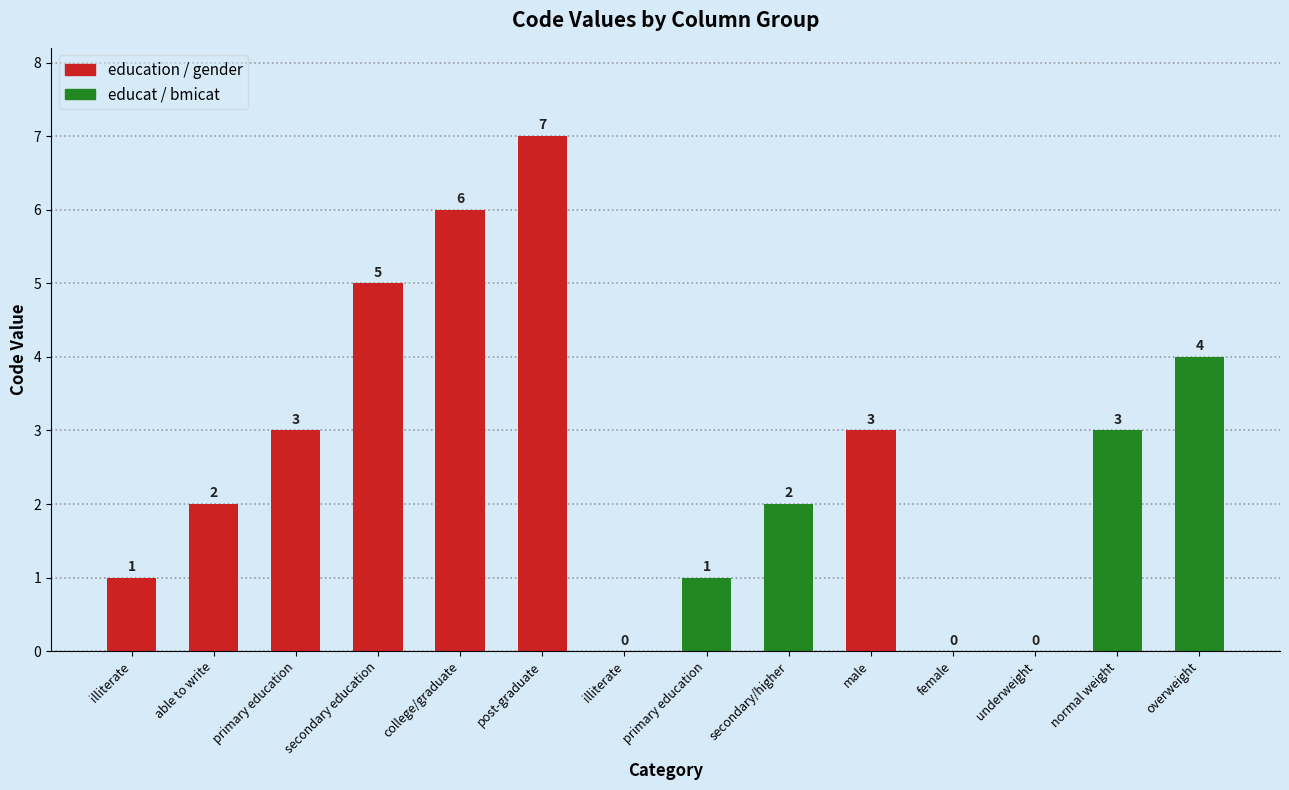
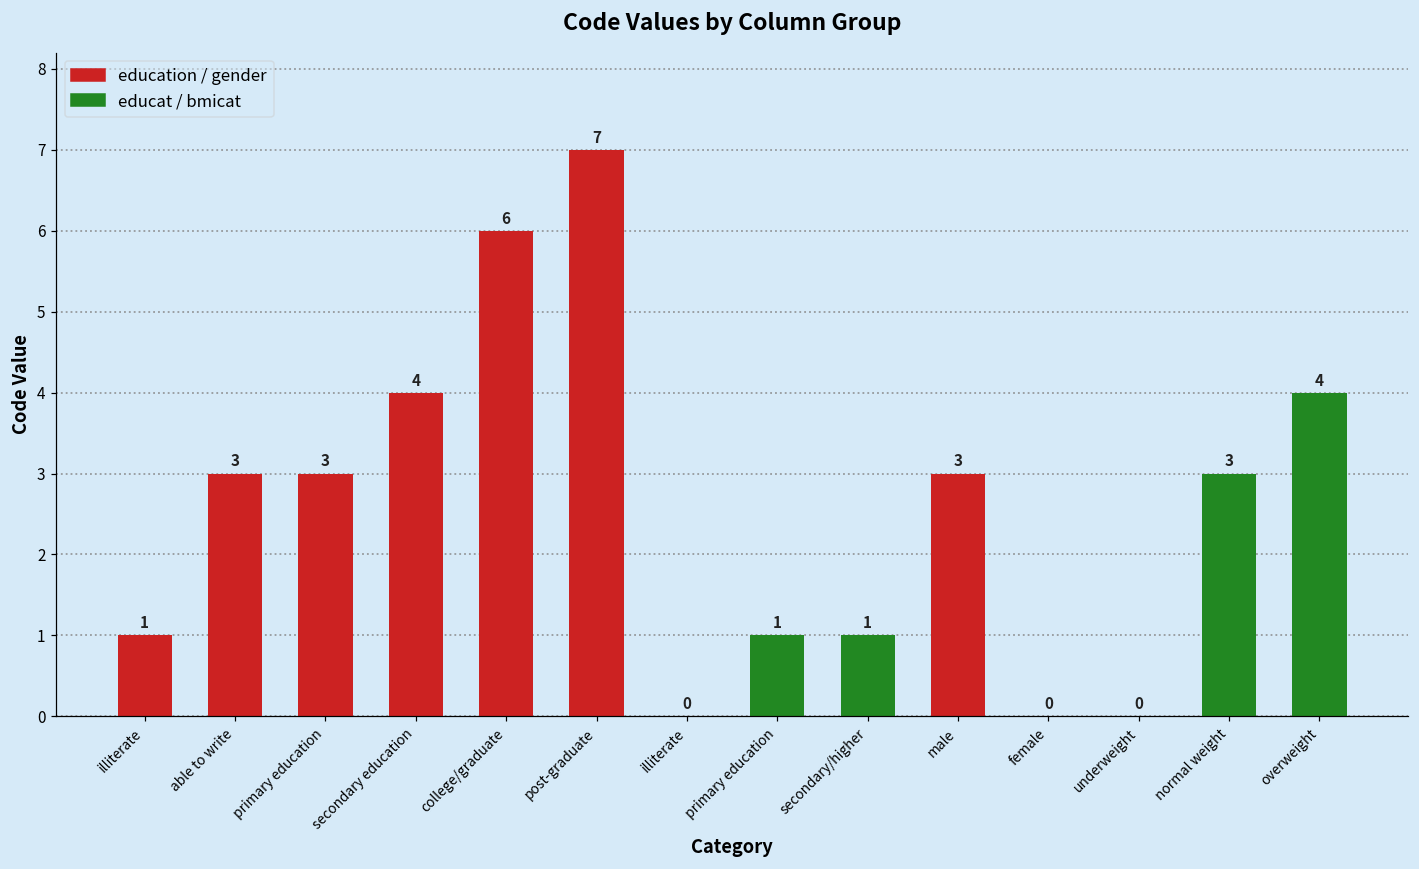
able to write: 2 -> 3
secondary education: 5 -> 4
secondary/higher: 2 -> 1
